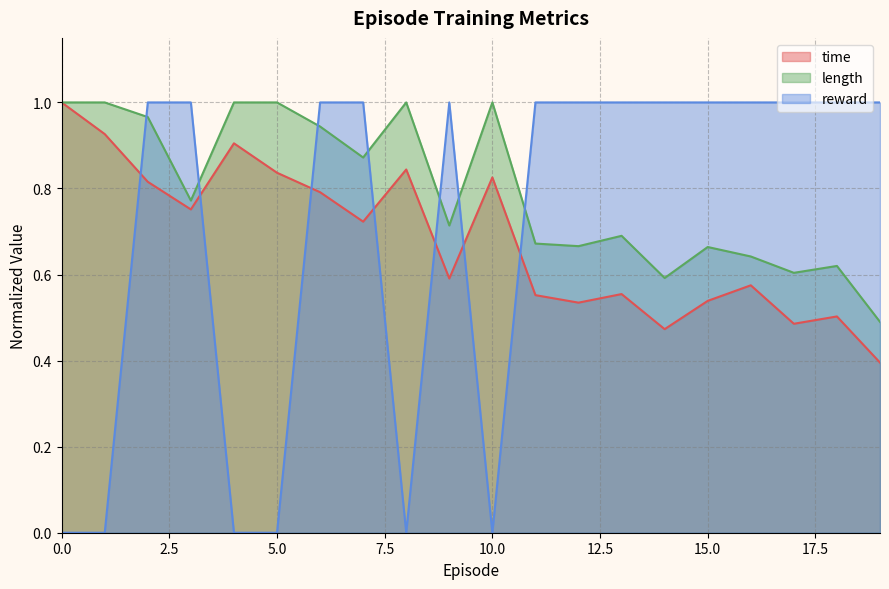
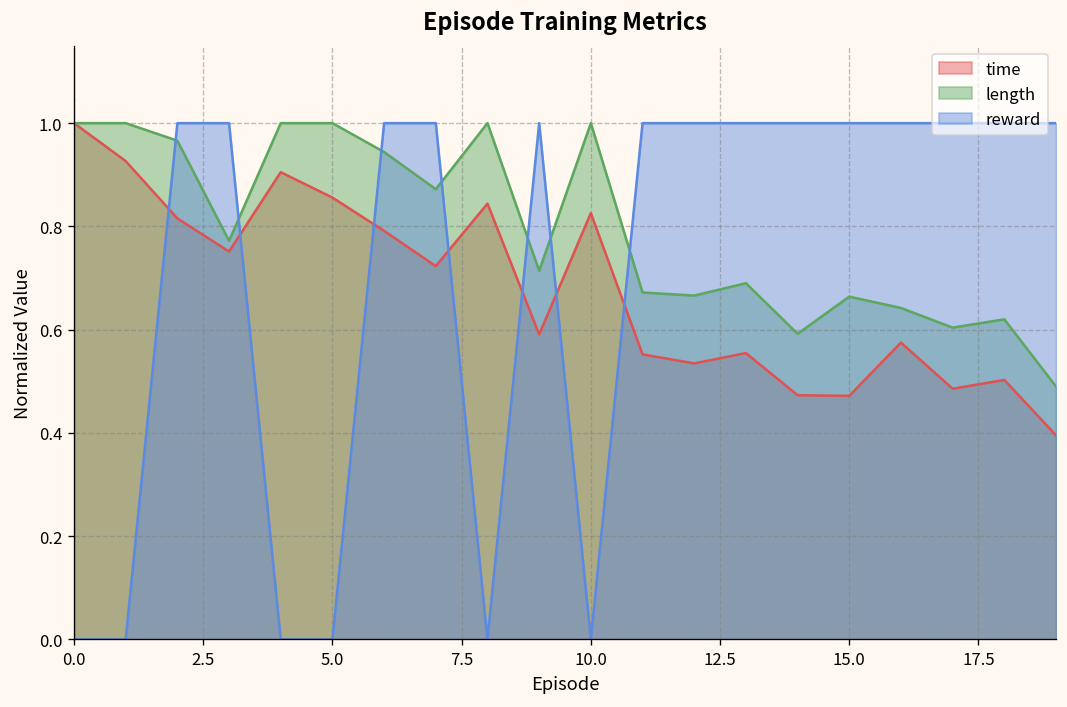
time, 5.0: 0.84 -> 0.86
time, 15.0: 0.54 -> 0.47
